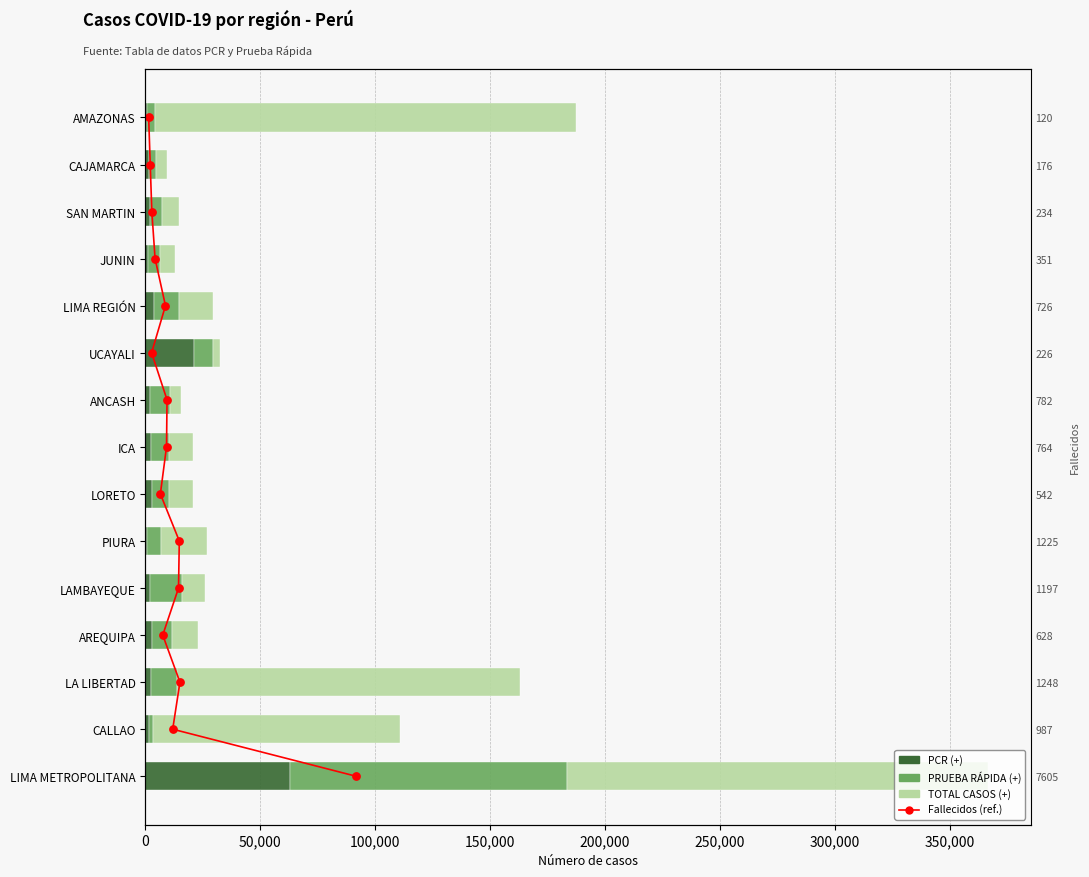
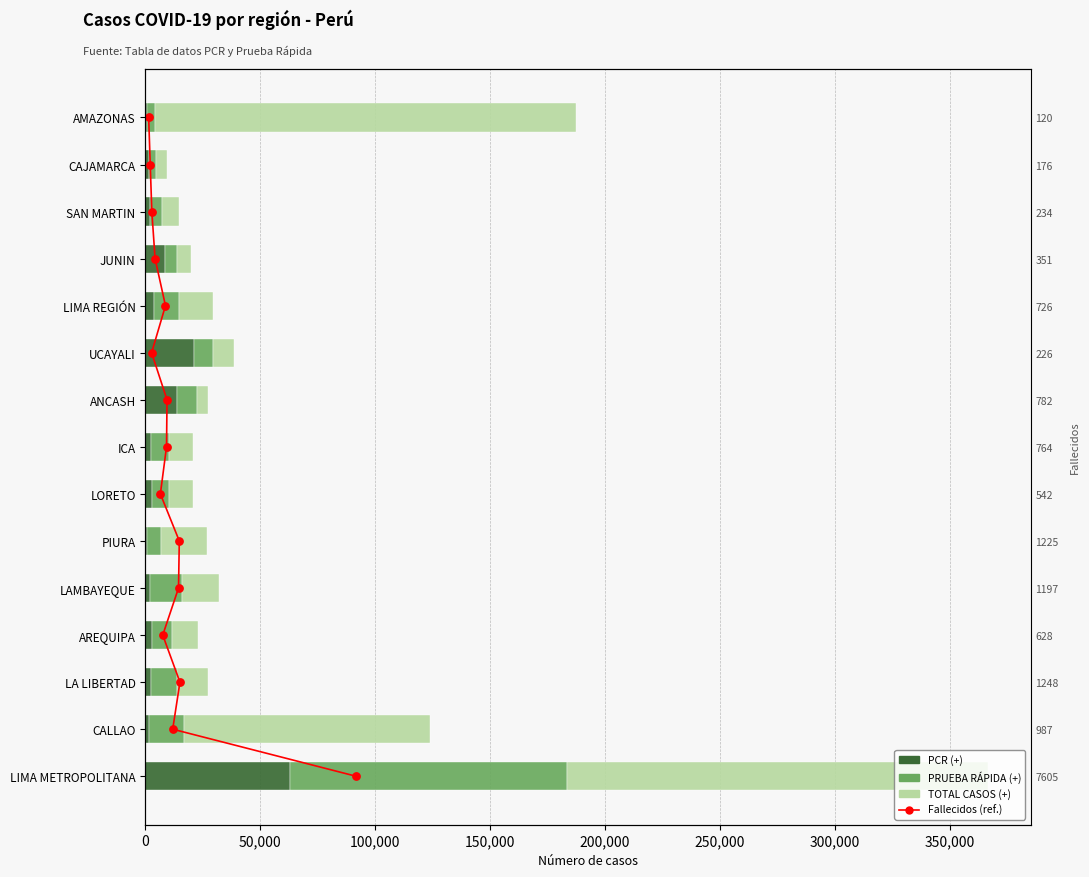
PCR (+), JUNIN: 1,000 -> 9,000
TOTAL CASOS (+), UCAYALI: 3,000 -> 9,000
PCR (+), ANCASH: 2,000 -> 14,000
TOTAL CASOS (+), LAMBAYEQUE: 10,000 -> 16,000
TOTAL CASOS (+), LA LIBERTAD: 149,000 -> 14,000
PRUEBA RÁPIDA (+), CALLAO: 2,000 -> 15,000
